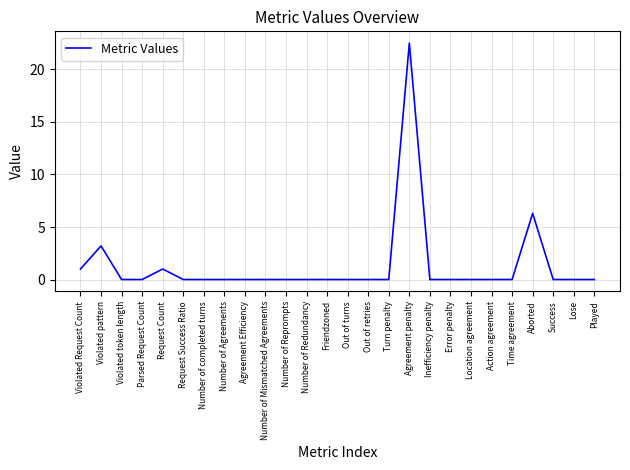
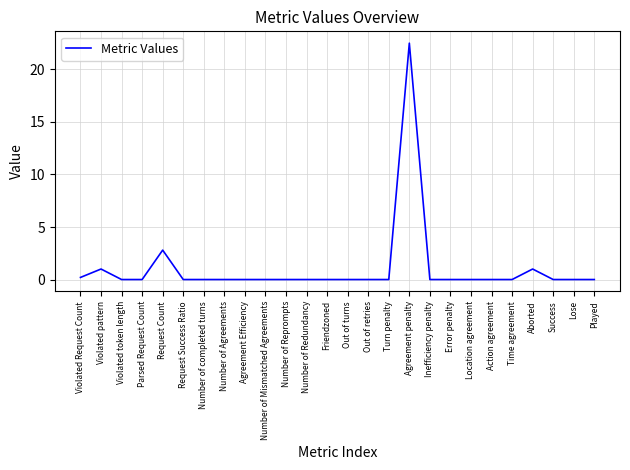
Violated Request Count: 1.0 -> 0.2
Violated pattern: 3.2 -> 1.0
Request Count: 1.0 -> 2.8
Aborted: 6.3 -> 1.0
